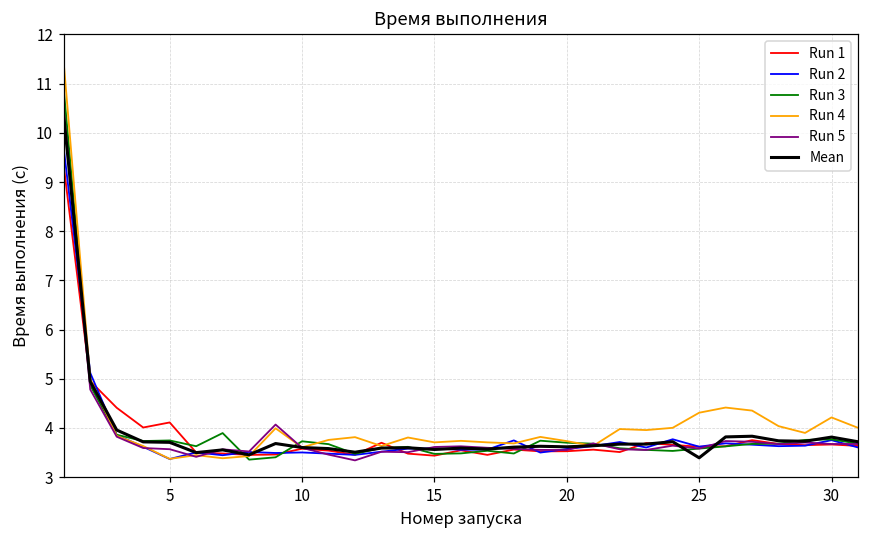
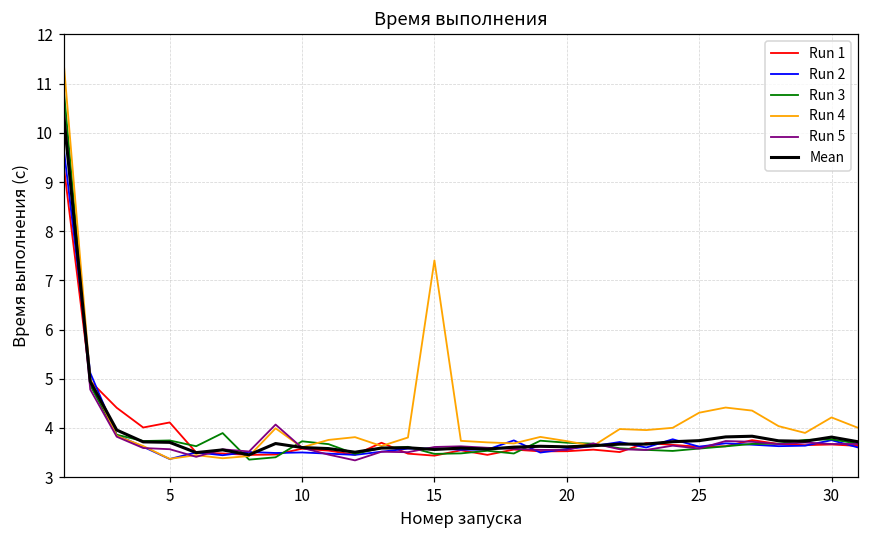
Run 4, 15: 3.7 -> 7.4
Mean, 25: 3.4 -> 3.7
